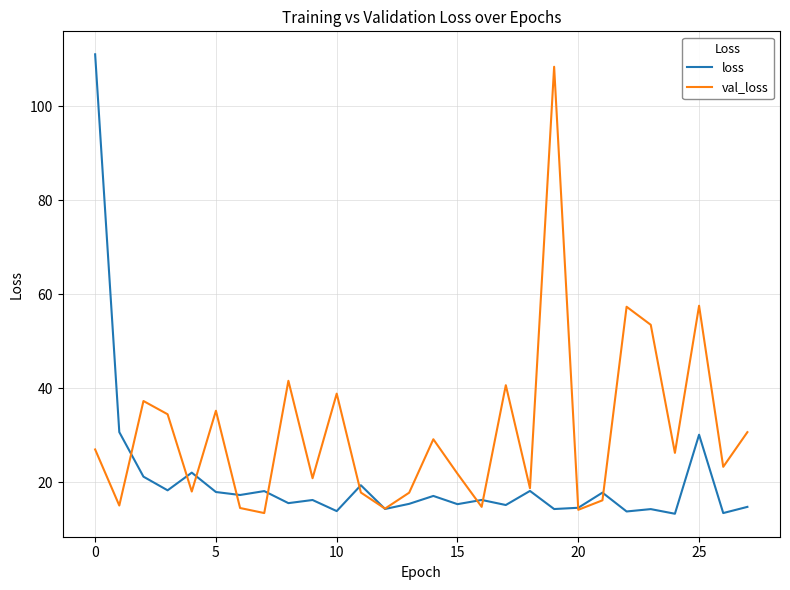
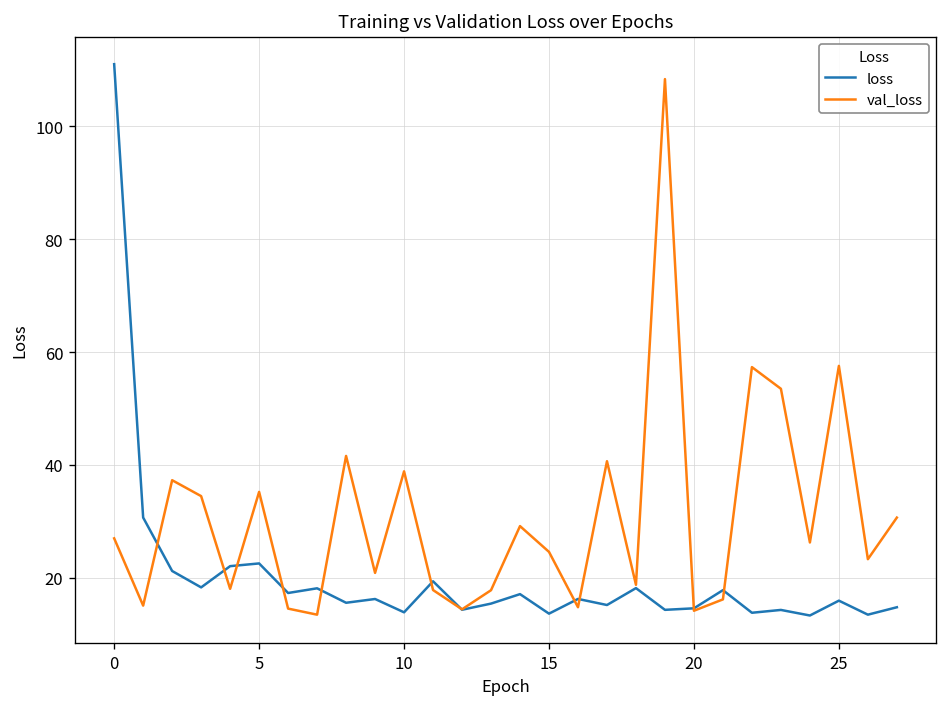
loss, 5: 18 -> 23
loss, 15: 15 -> 14
val_loss, 15: 22 -> 25
loss, 25: 30 -> 16
